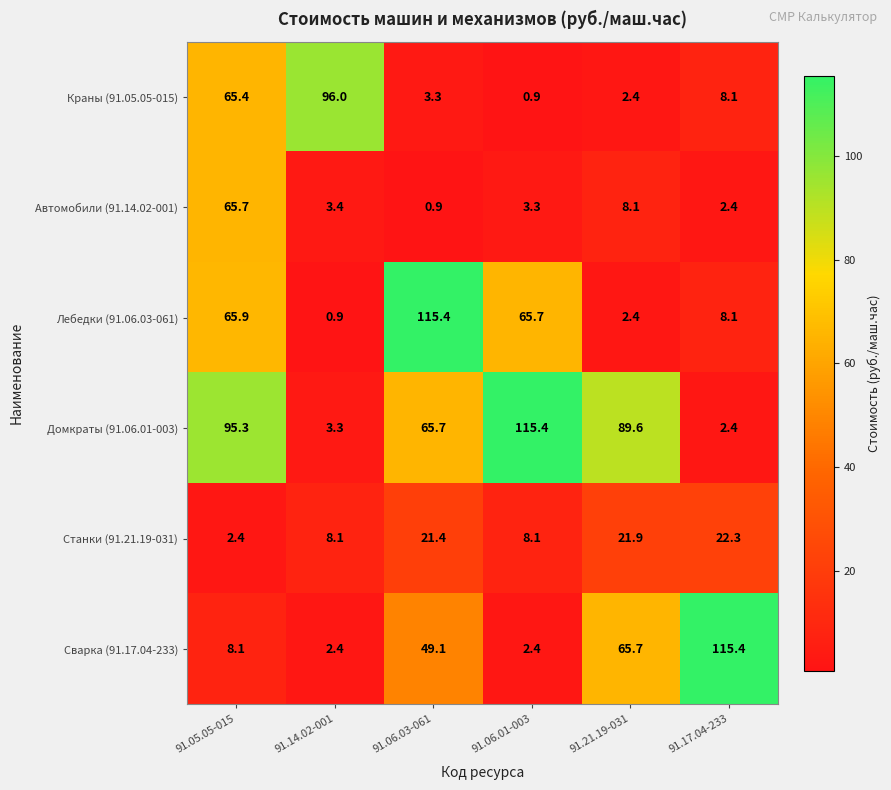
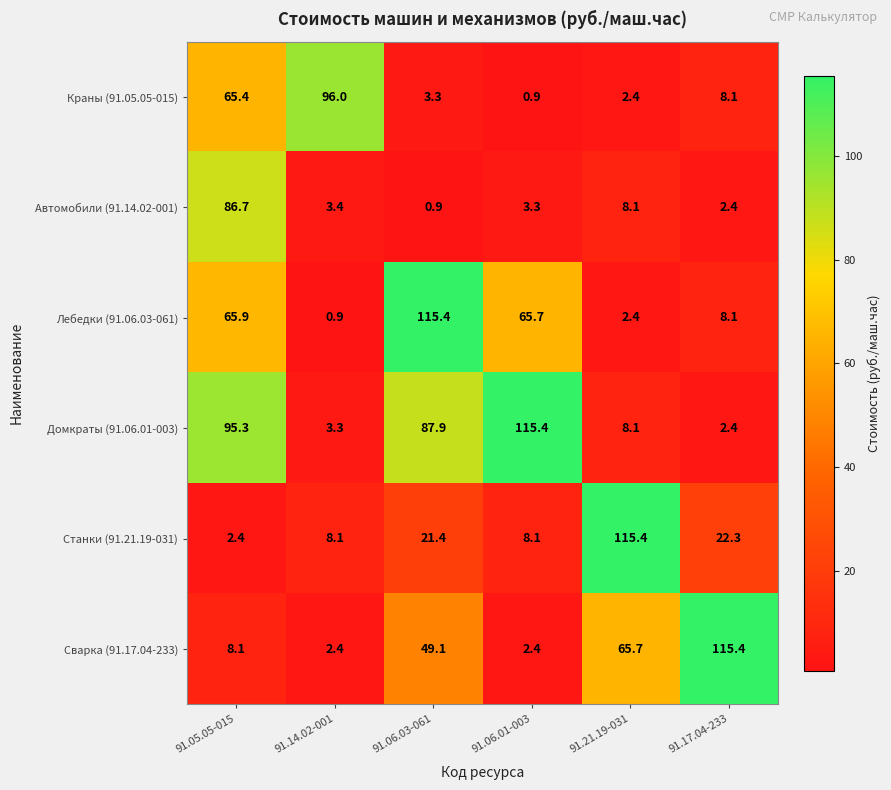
Автомобили (91.14.02-001), 91.05.05-015: 65.7 -> 86.7
Домкраты (91.06.01-003), 91.06.03-061: 65.7 -> 87.9
Домкраты (91.06.01-003), 91.21.19-031: 89.6 -> 8.1
Станки (91.21.19-031), 91.21.19-031: 21.9 -> 115.4
